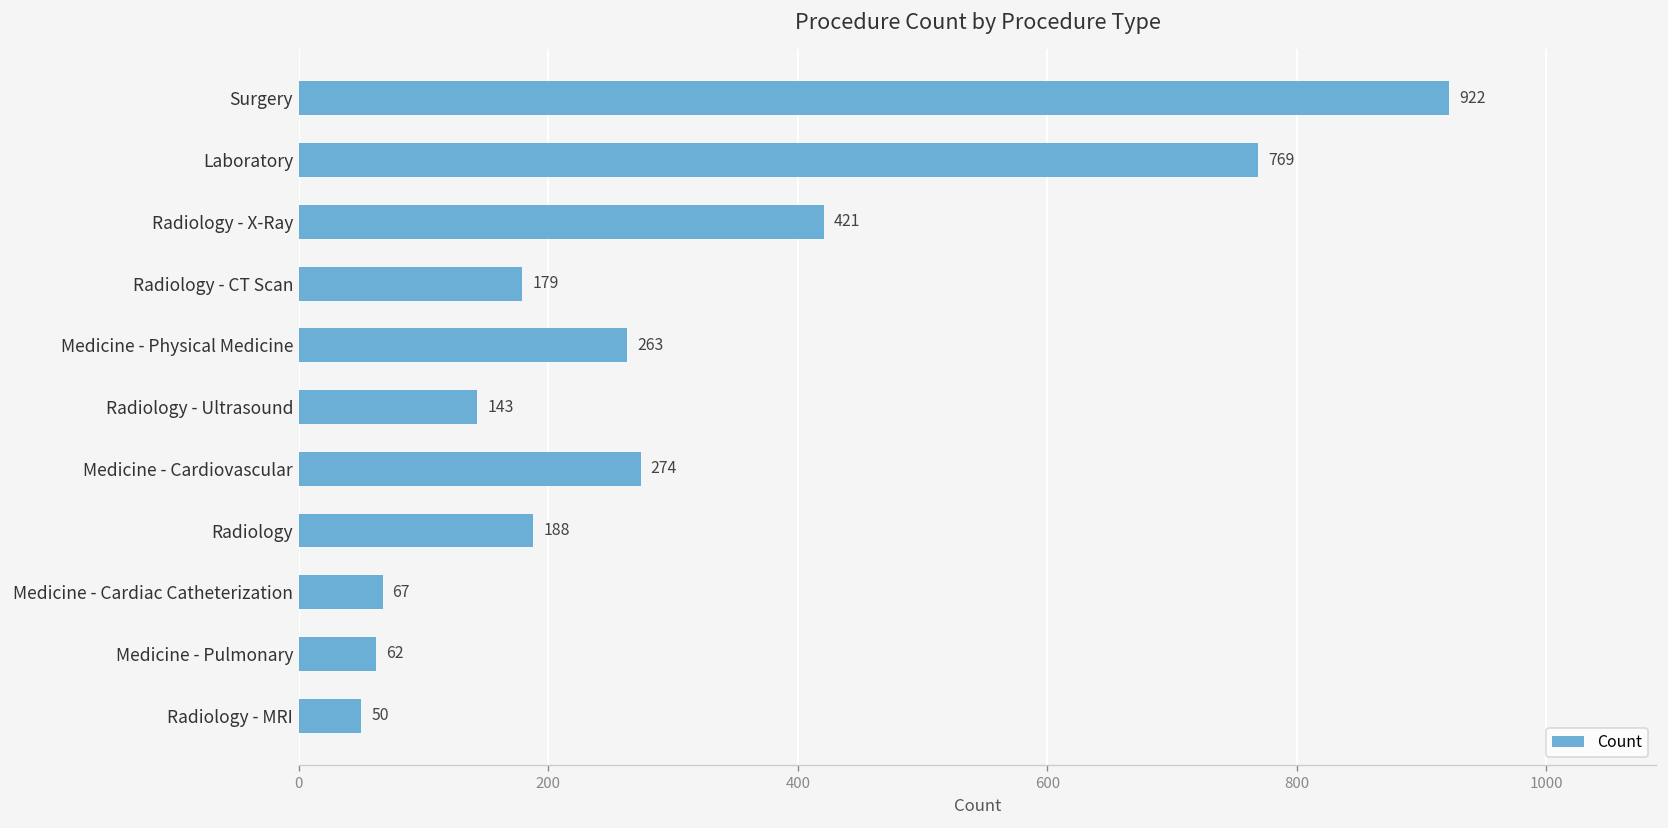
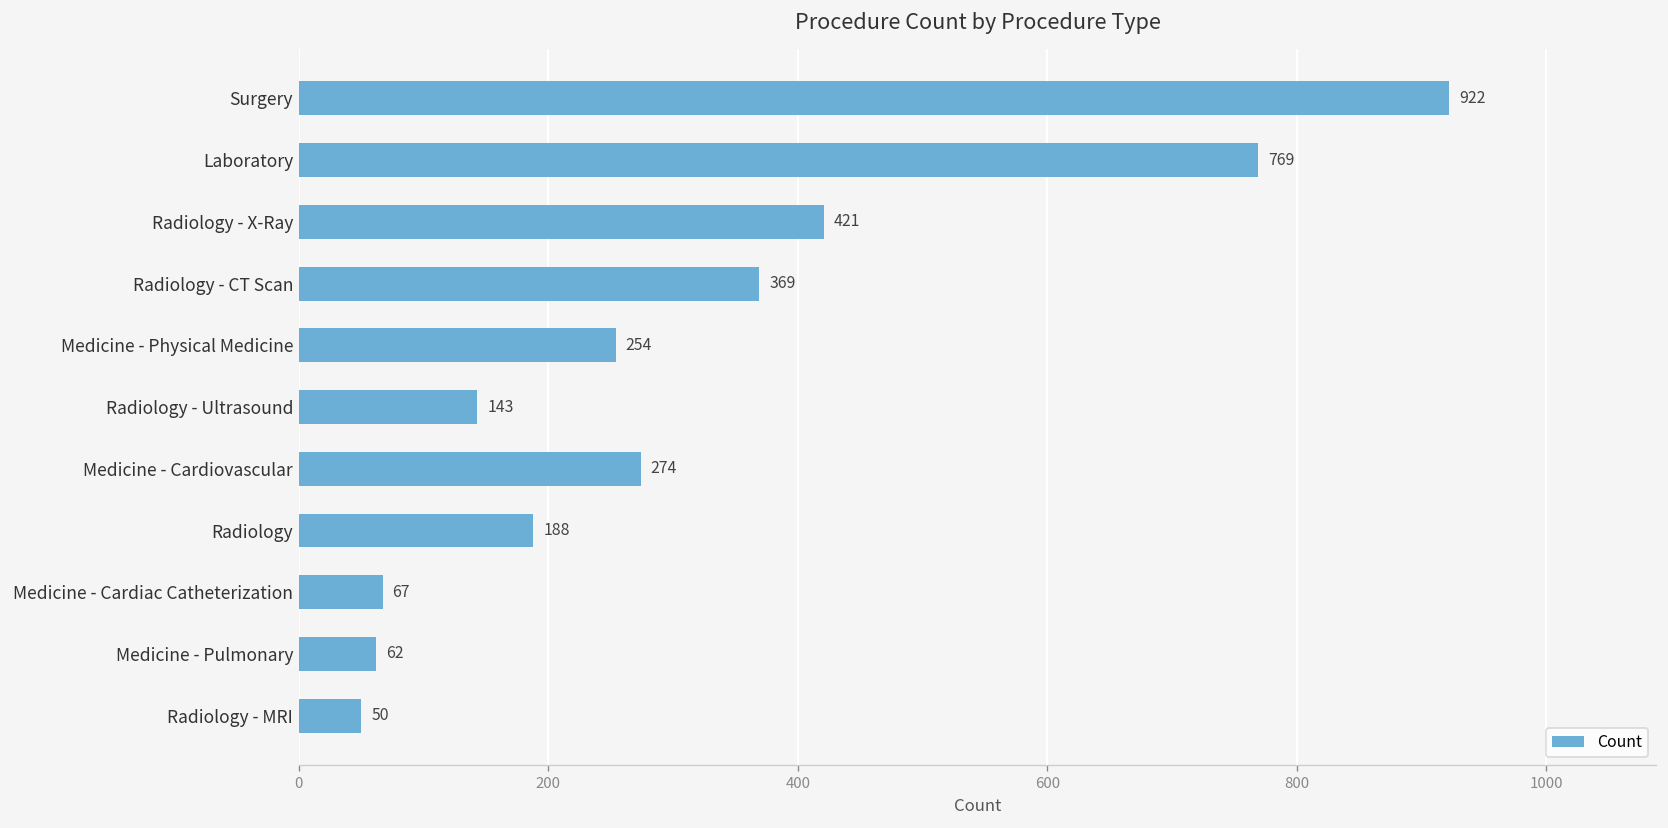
Radiology - CT Scan: 179 -> 369
Medicine - Physical Medicine: 263 -> 254
